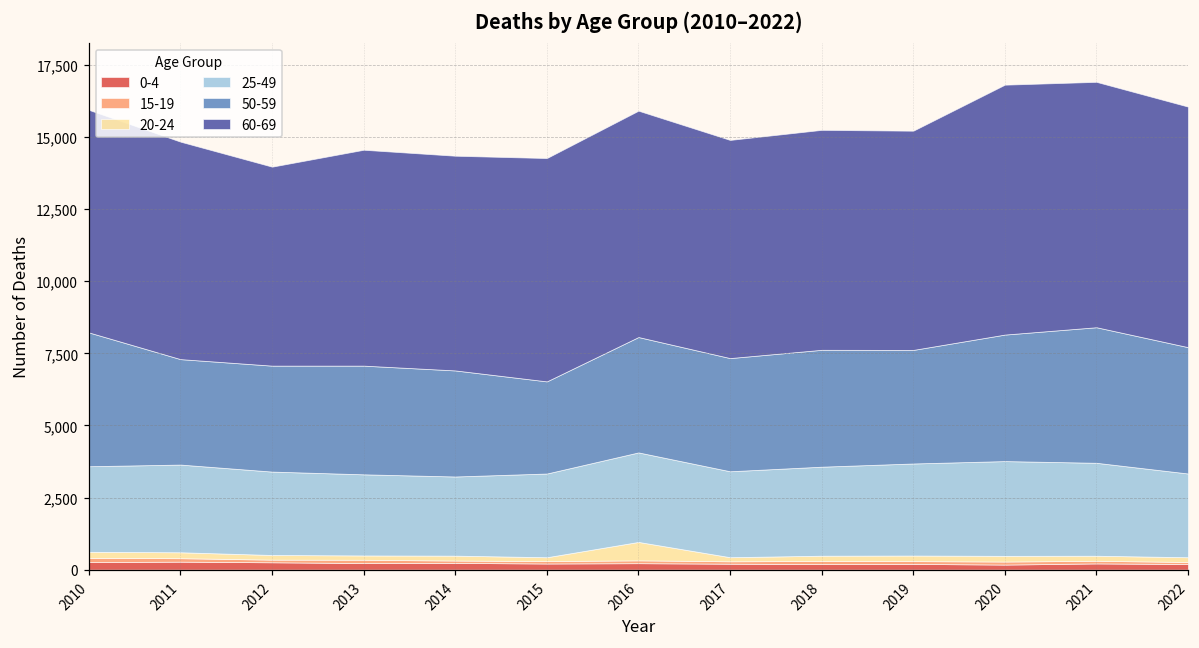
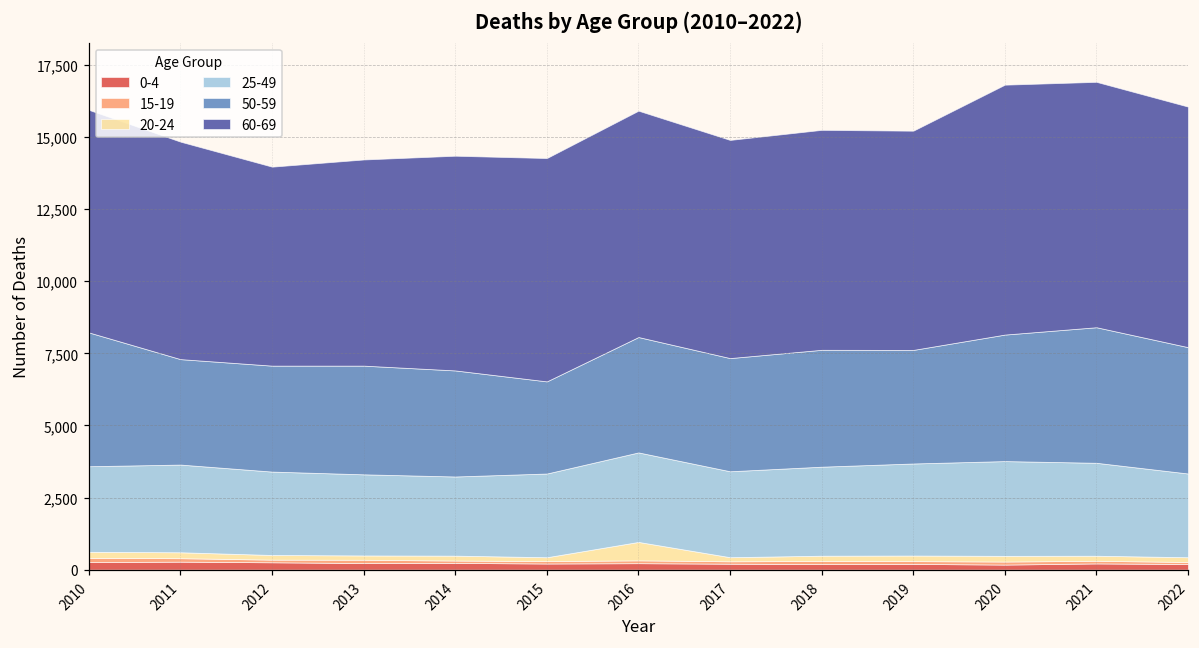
60-69, 2013: 7,500 -> 7,100
